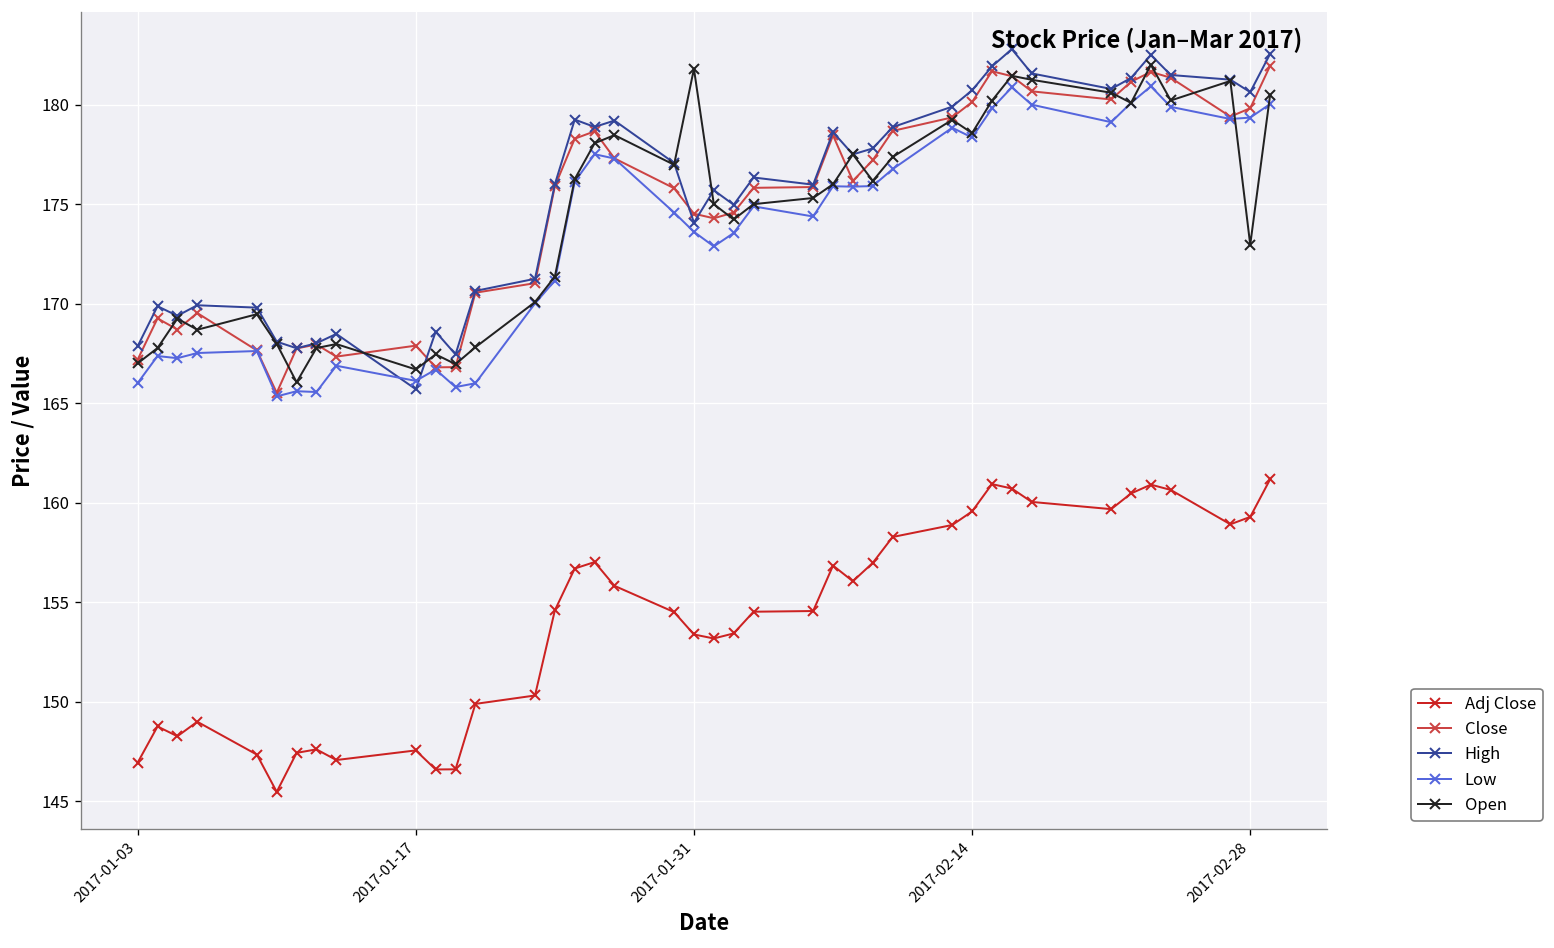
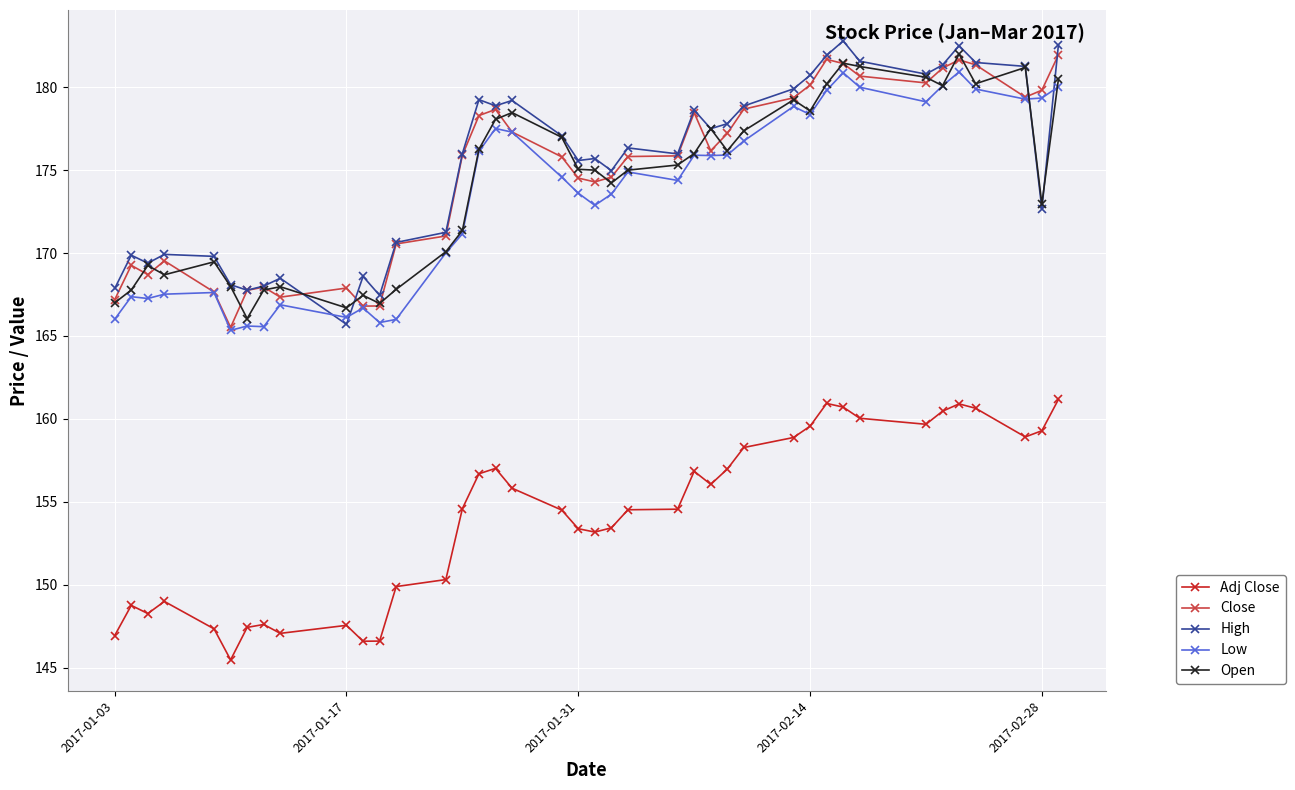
High, 2017-01-31: 174.1 -> 175.6
Open, 2017-01-31: 181.8 -> 175.1
High, 2017-02-28: 180.6 -> 172.7
